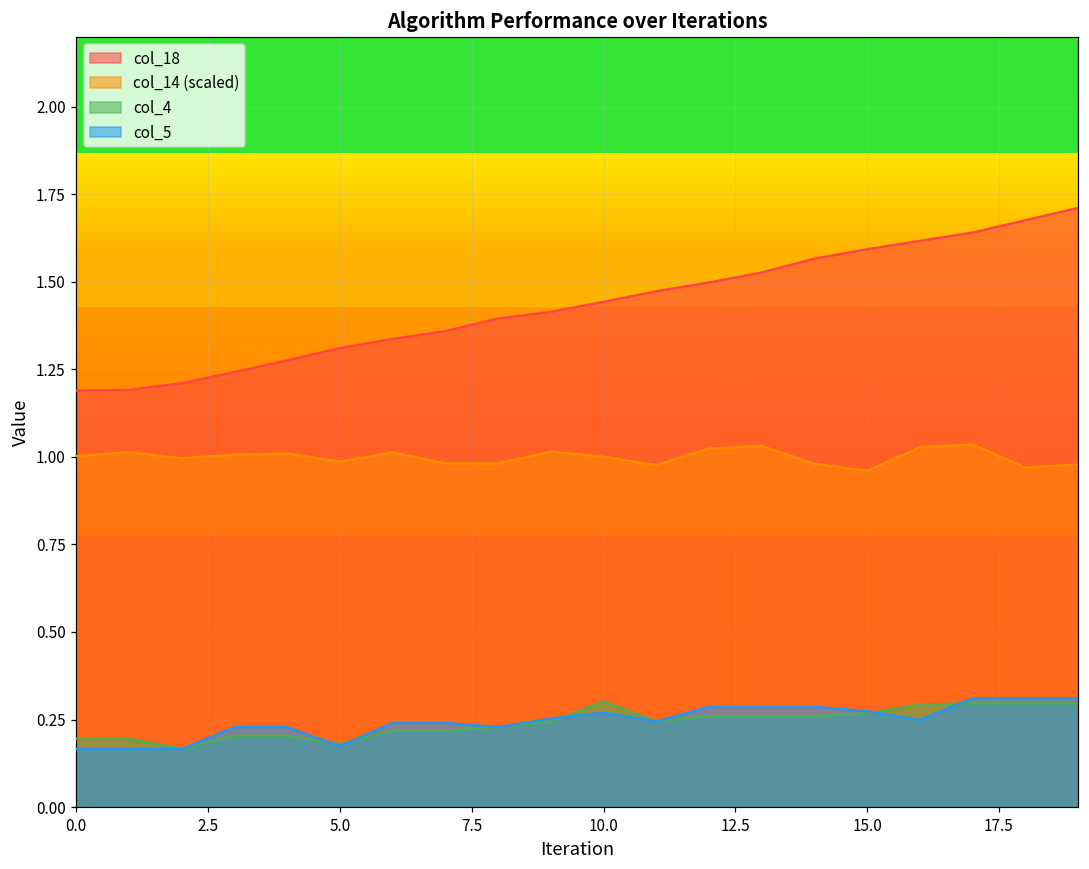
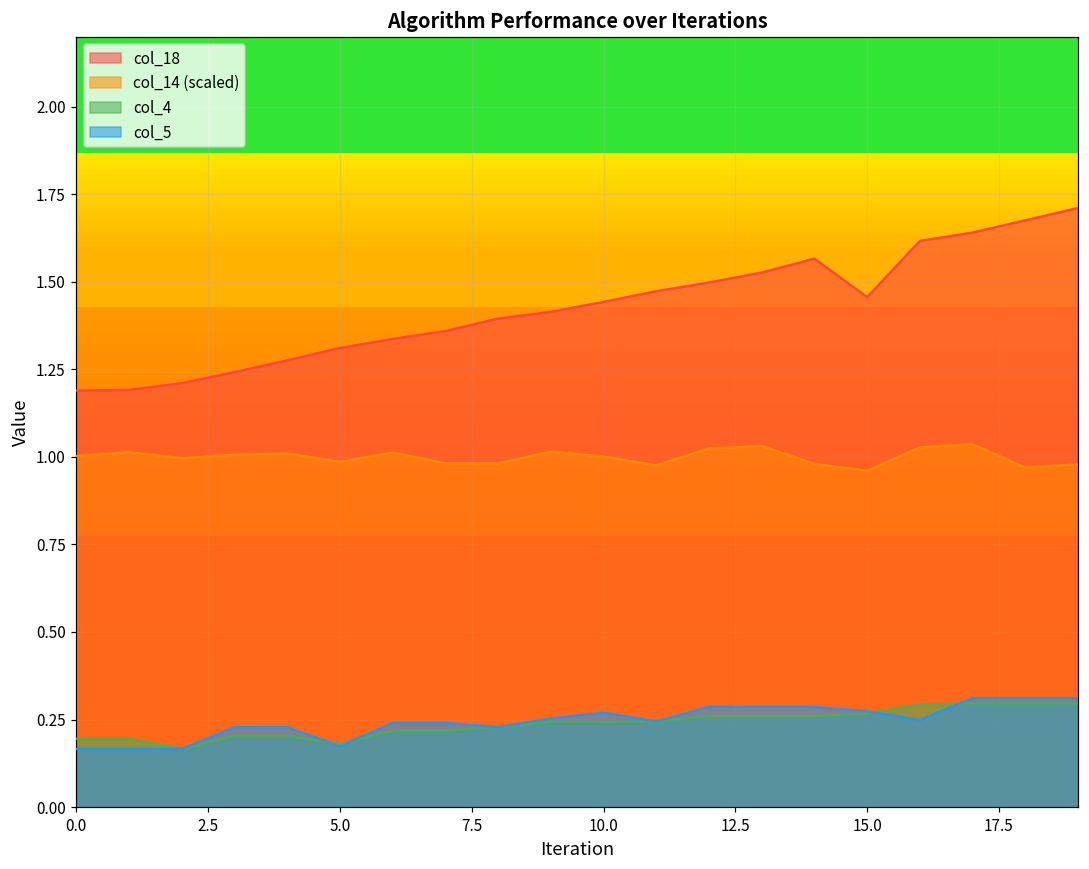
col_4, 10.0: 0.30 -> 0.24
col_18, 15.0: 1.59 -> 1.46
